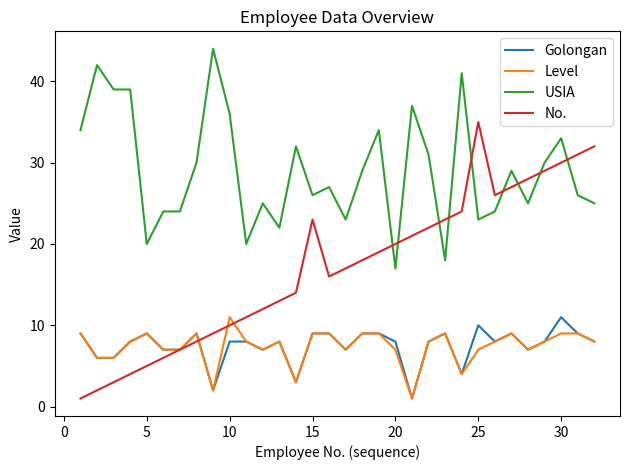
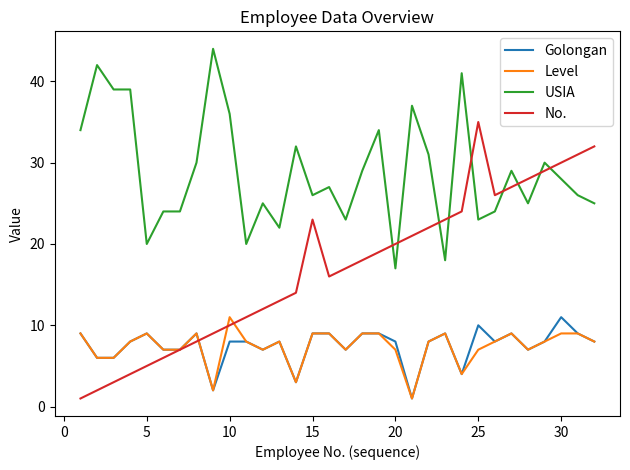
USIA, 30: 33 -> 28
